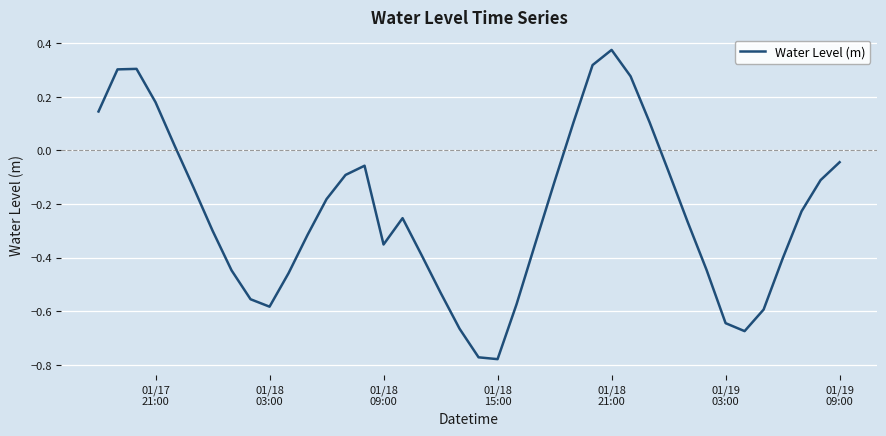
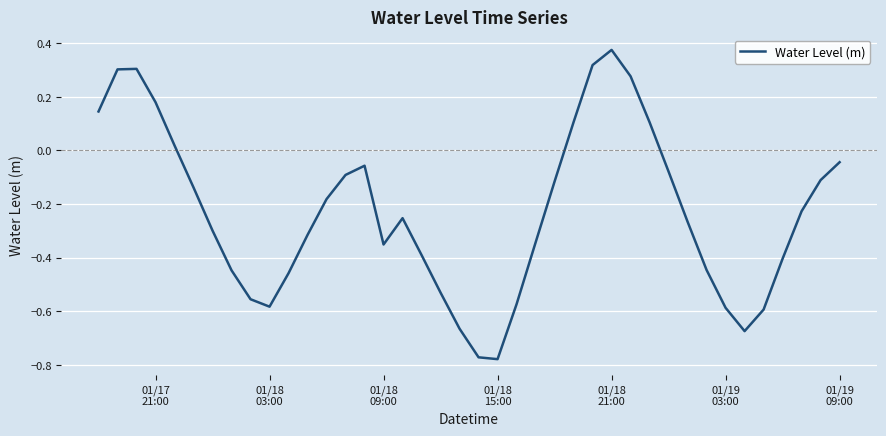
01/19 03:00: -0.64 -> -0.59
